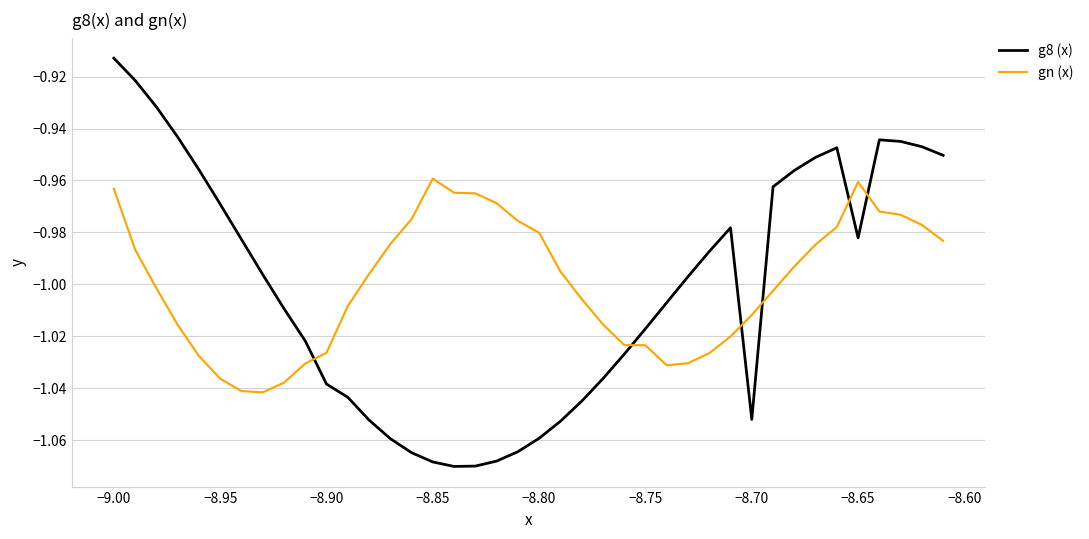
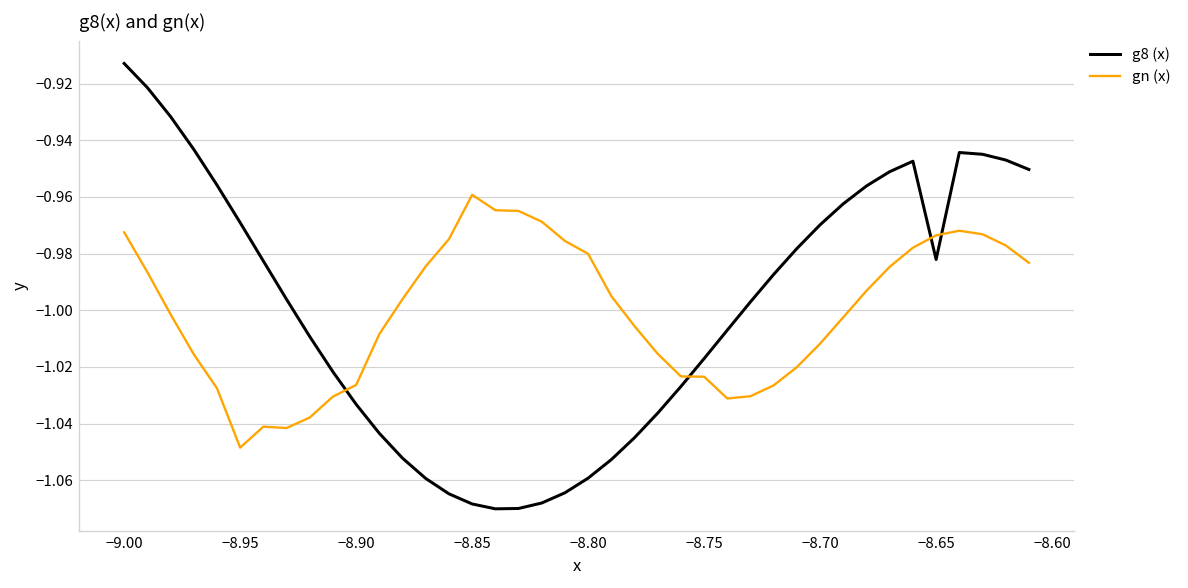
gn (x), −9.00: -0.963 -> -0.972
gn (x), −8.95: -1.036 -> -1.048
g8 (x), −8.90: -1.038 -> -1.033
g8 (x), −8.70: -1.052 -> -0.970
gn (x), −8.65: -0.961 -> -0.974
